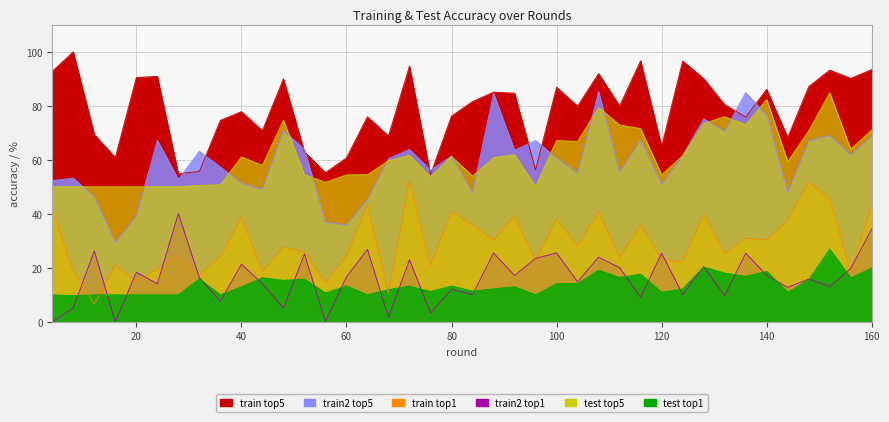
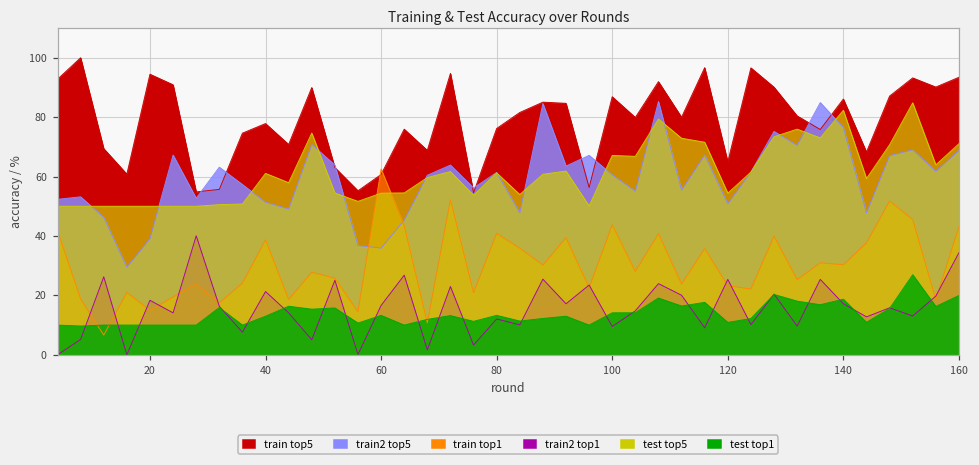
train top5, 20: 90 -> 94
train top1, 60: 24 -> 63
train top1, 100: 38 -> 44
train2 top1, 100: 26 -> 10
